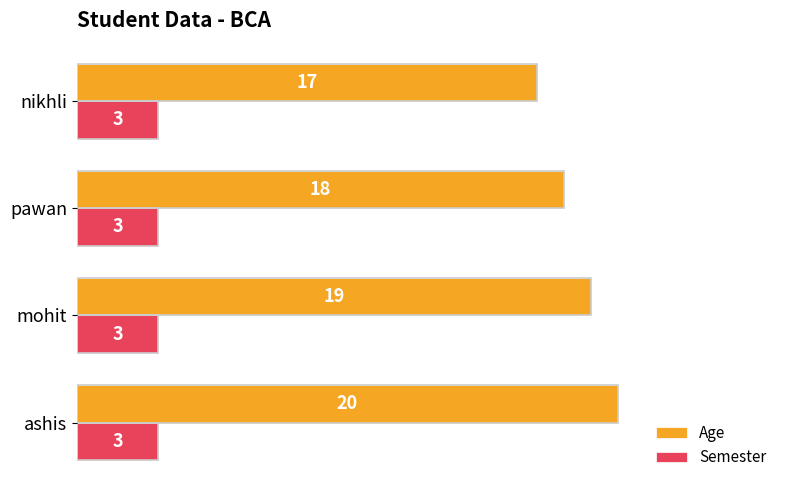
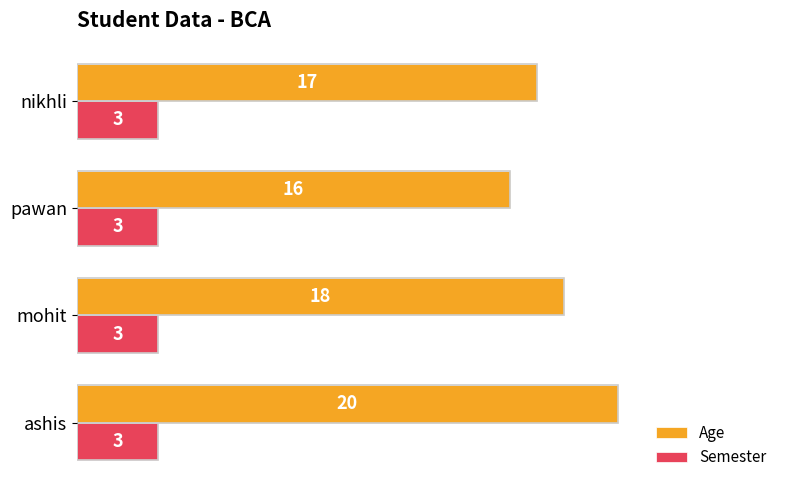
Age, pawan: 18 -> 16
Age, mohit: 19 -> 18
